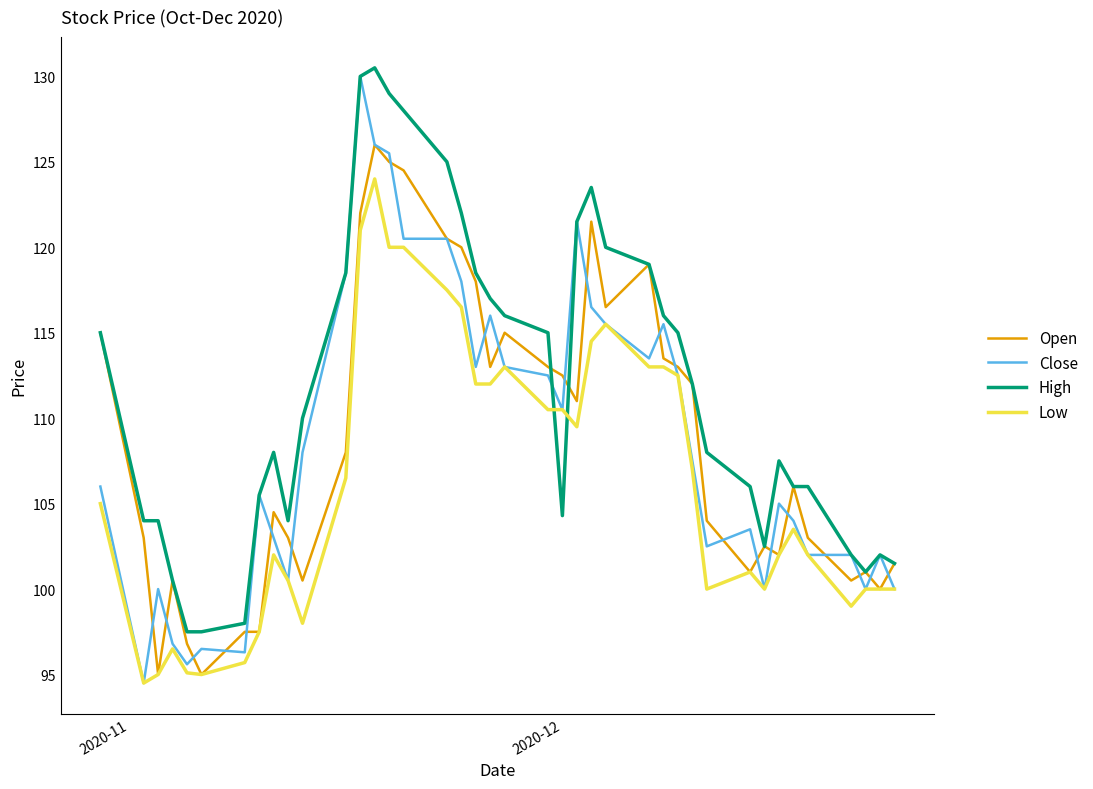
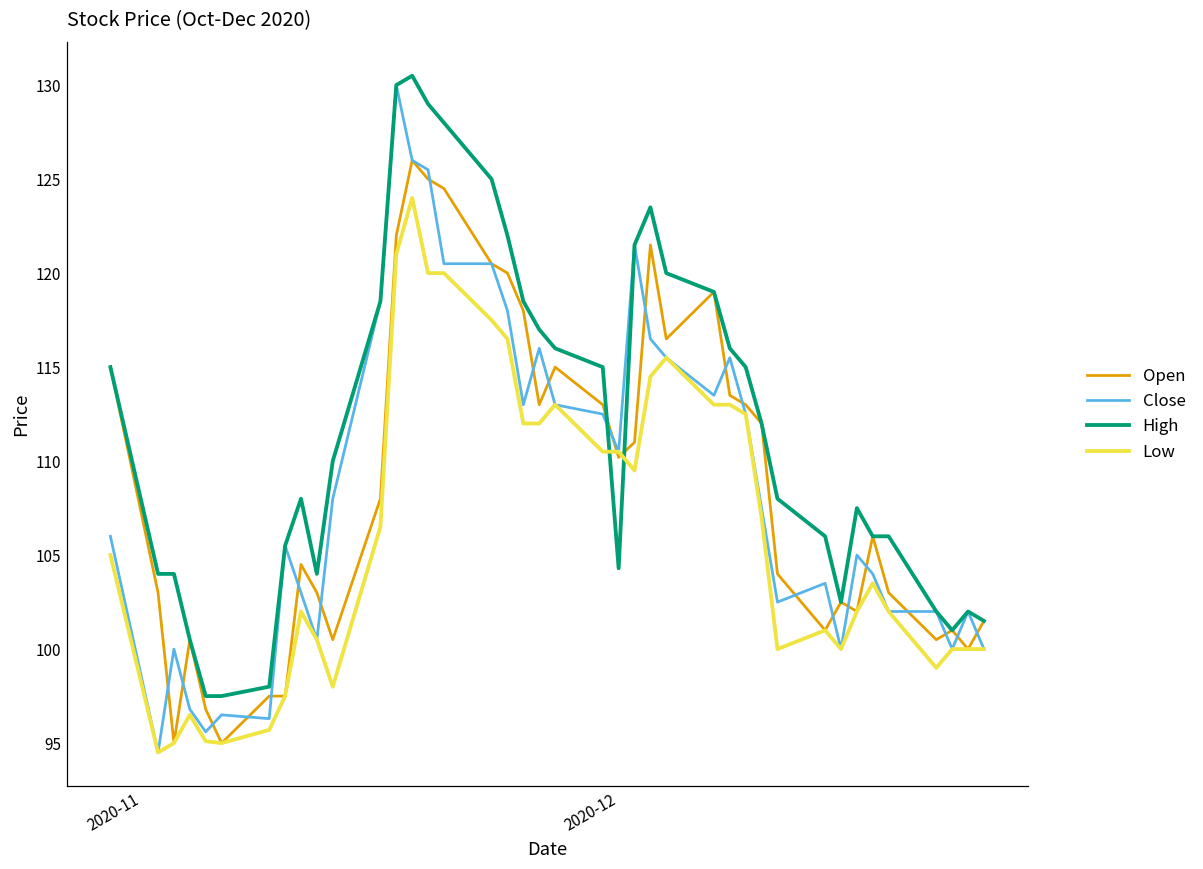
Open, 2020-12: 112.5 -> 110.2
